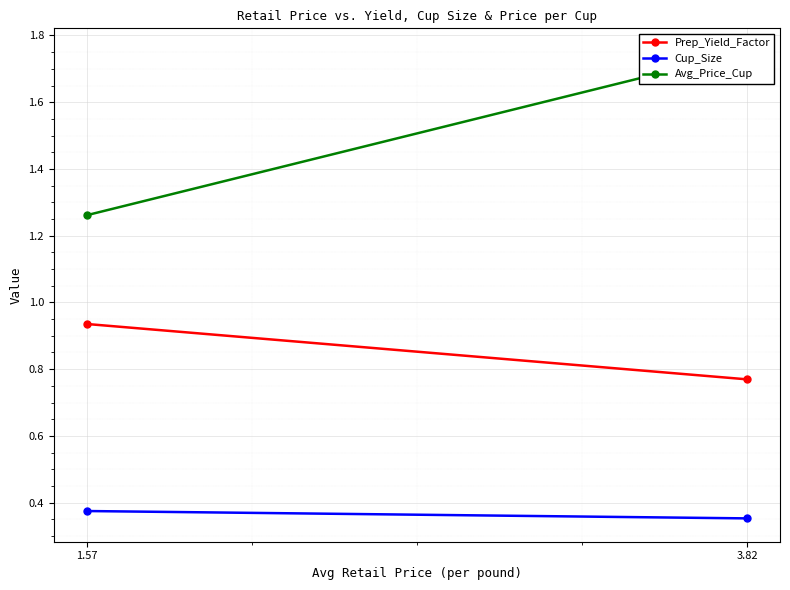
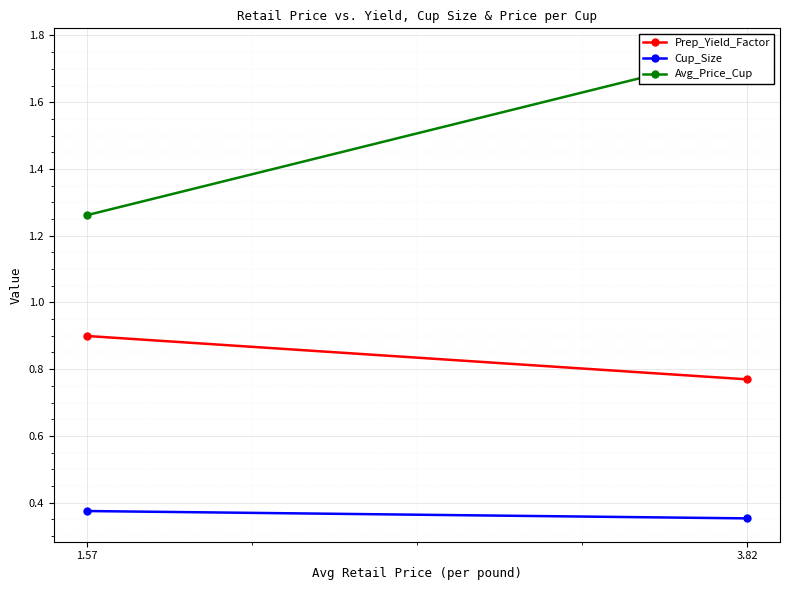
Prep_Yield_Factor, 1.57: 0.94 -> 0.90
